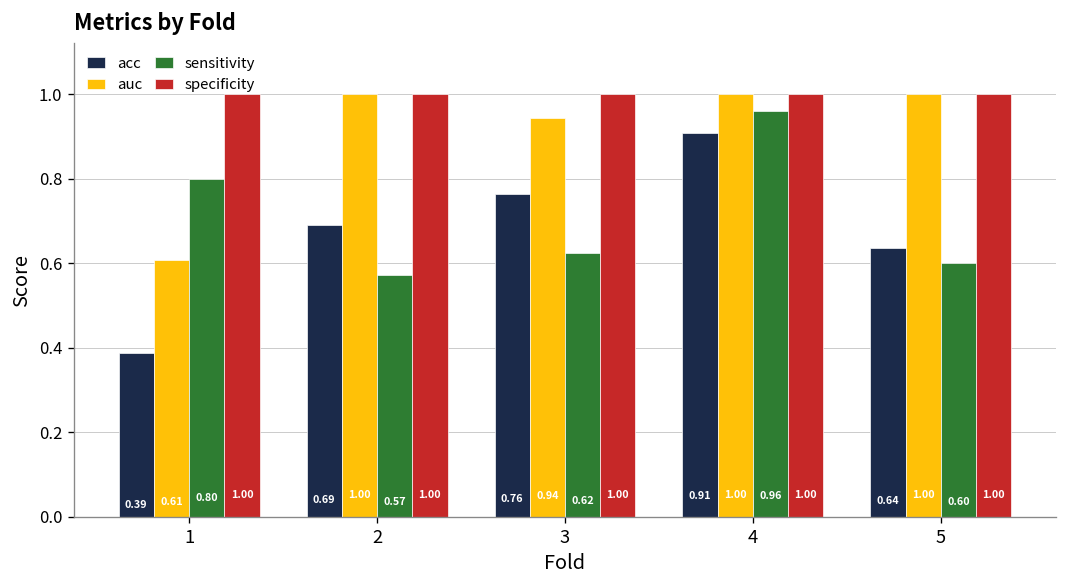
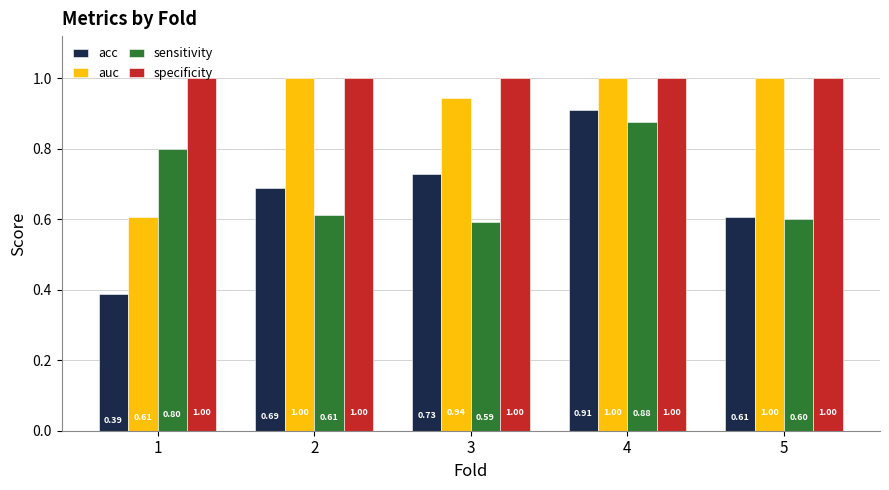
sensitivity, 2: 0.57 -> 0.61
acc, 3: 0.76 -> 0.73
sensitivity, 3: 0.62 -> 0.59
sensitivity, 4: 0.96 -> 0.88
acc, 5: 0.64 -> 0.61
